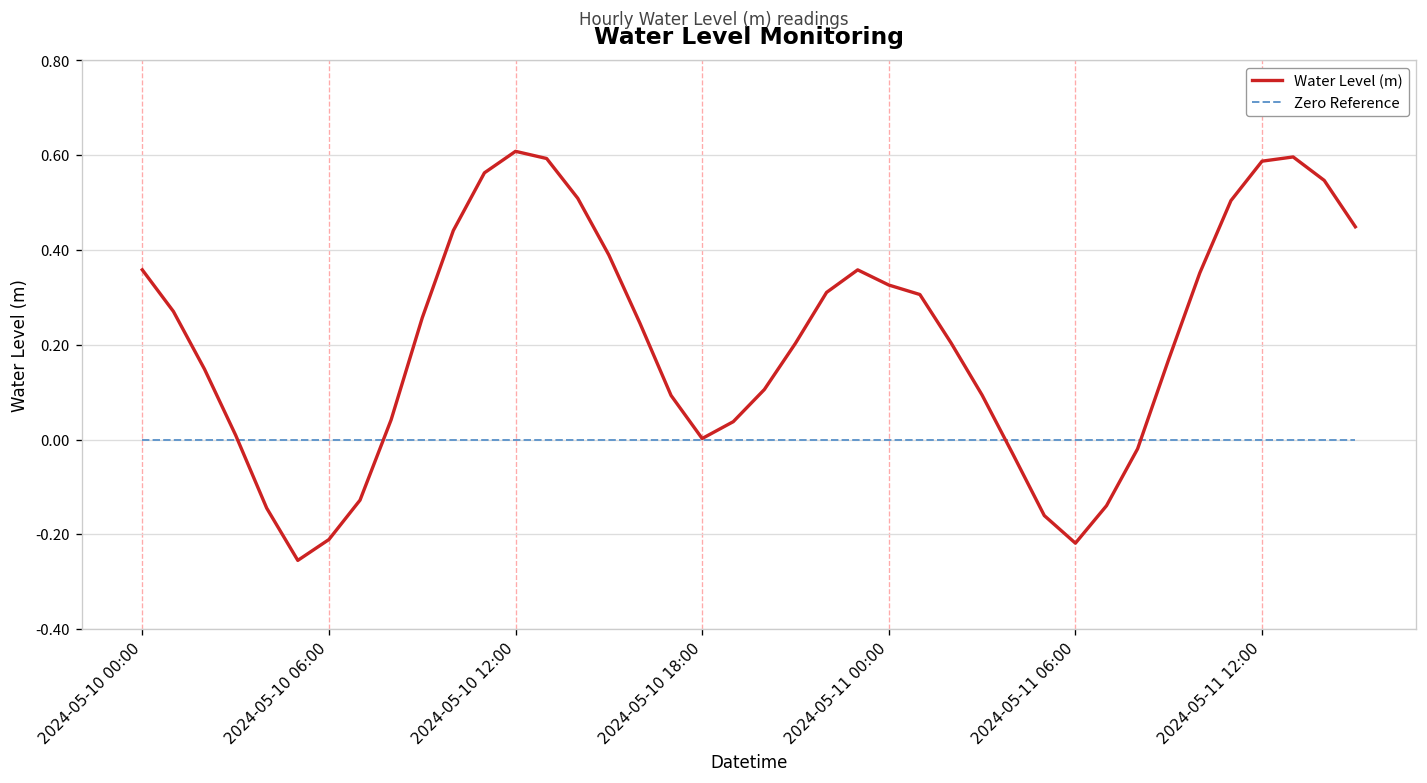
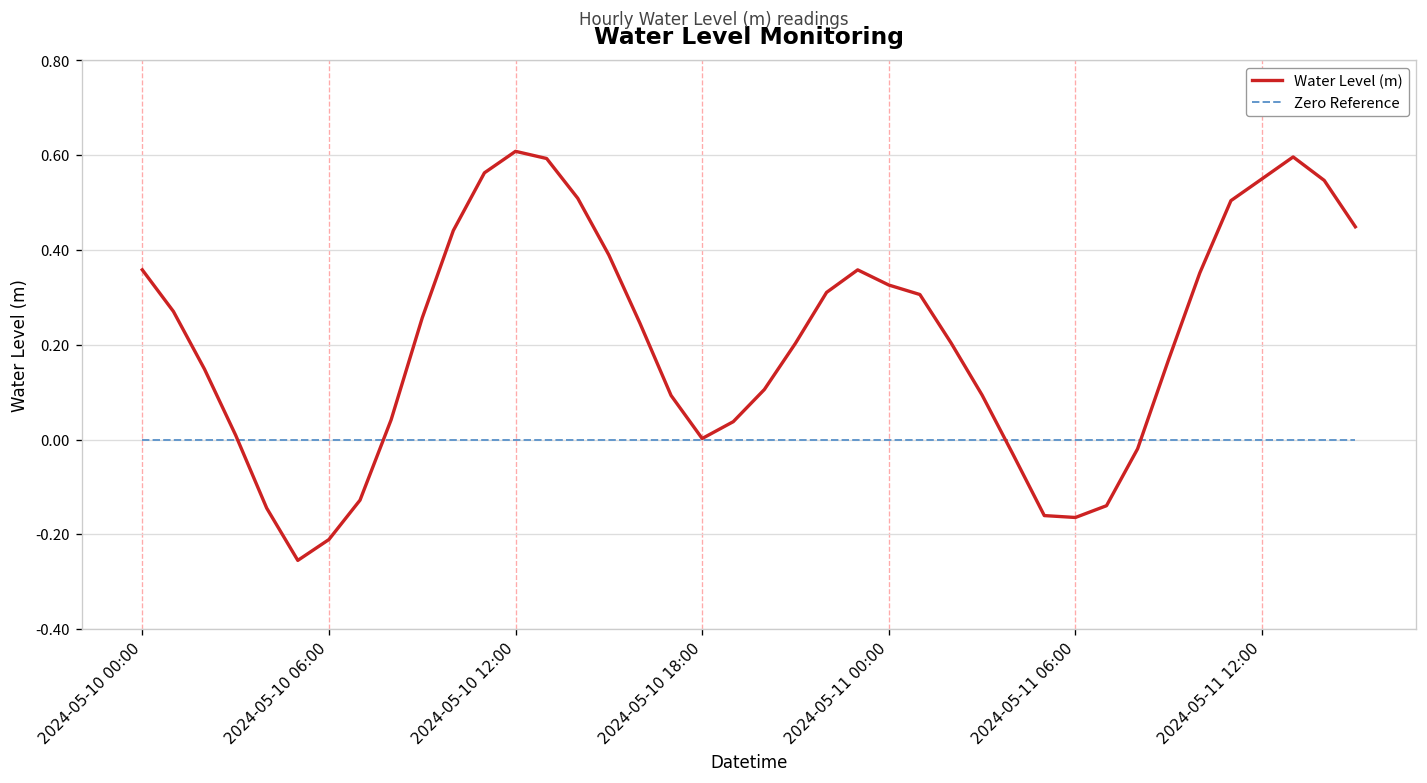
Water Level (m), 2024-05-11 06:00: -0.22 -> -0.16
Water Level (m), 2024-05-11 12:00: 0.59 -> 0.55
